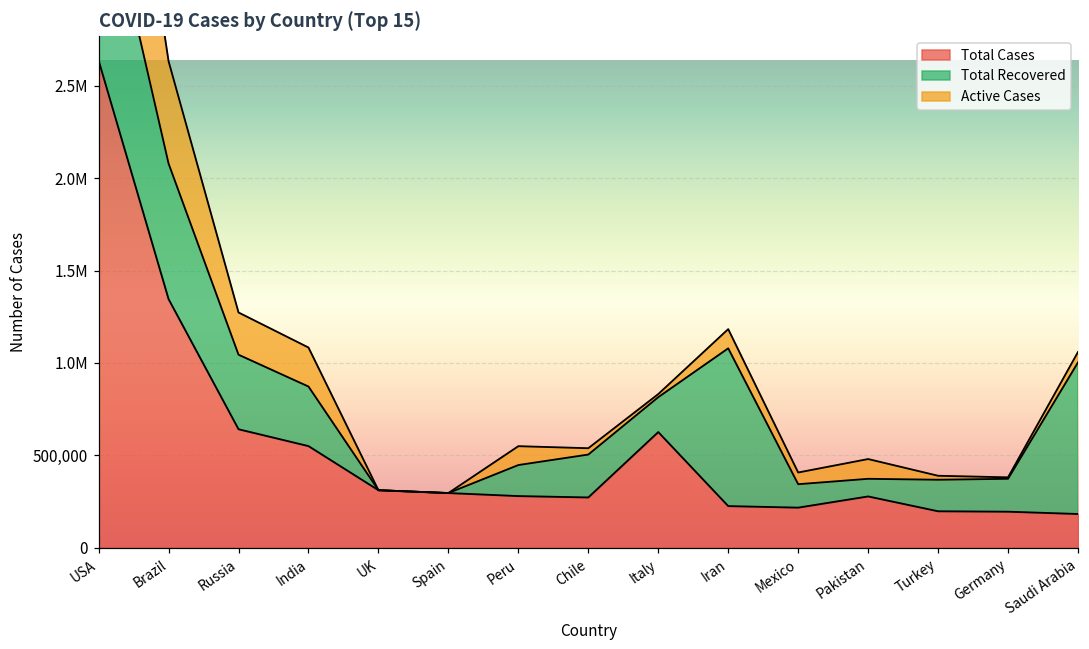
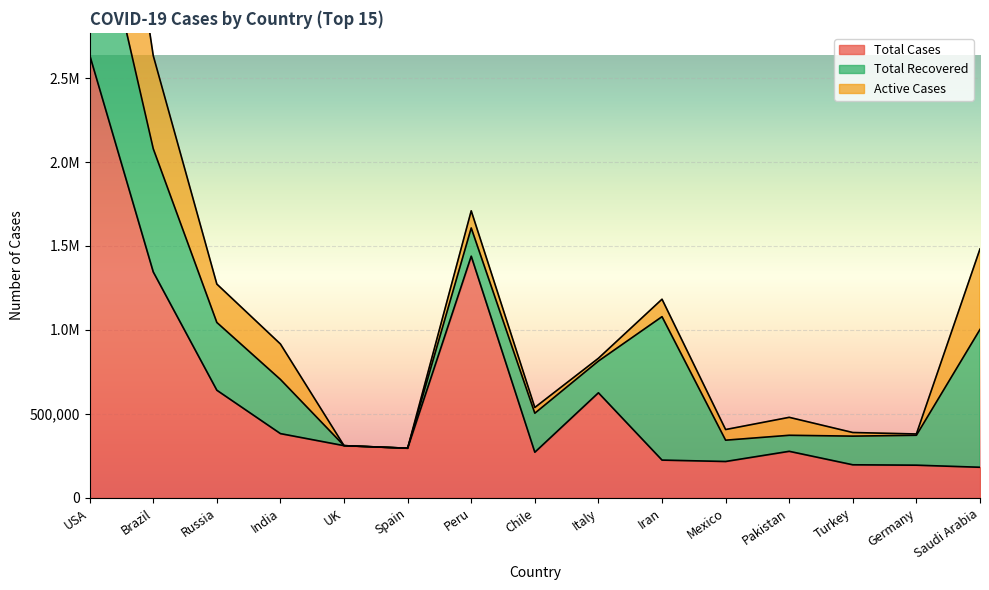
Total Cases, India: 550,000 -> 380,000
Total Cases, Peru: 280,000 -> 1,440,000
Active Cases, Saudi Arabia: 60,000 -> 480,000
